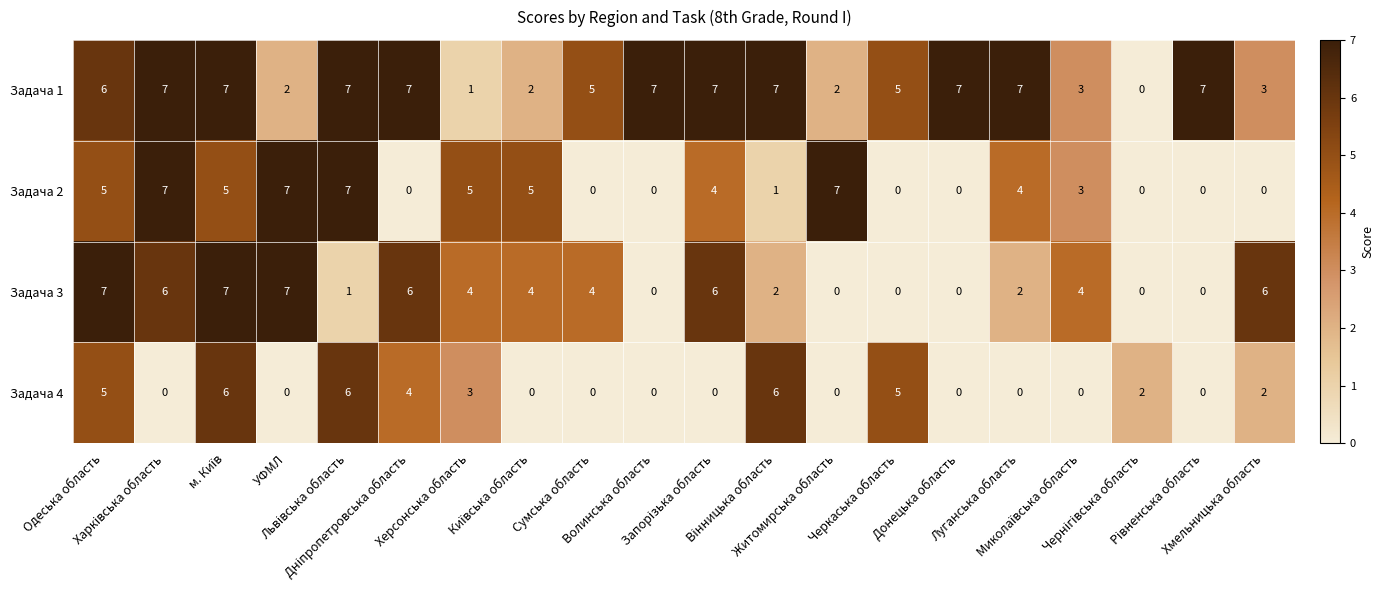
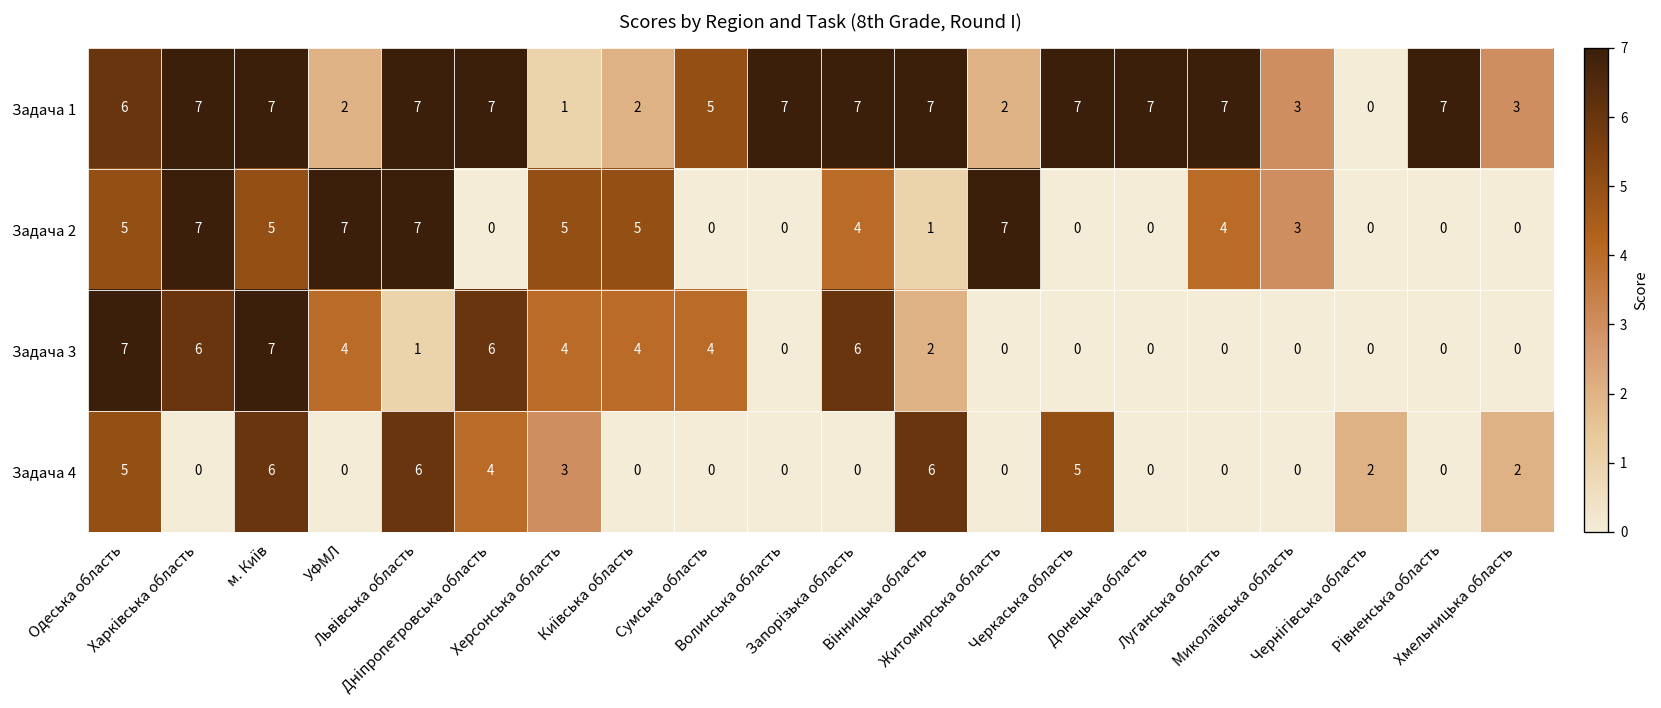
Задача 1, Черкаська область: 5 -> 7
Задача 3, УФМЛ: 7 -> 4
Задача 3, Луганська область: 2 -> 0
Задача 3, Миколаївська область: 4 -> 0
Задача 3, Хмельницька область: 6 -> 0
